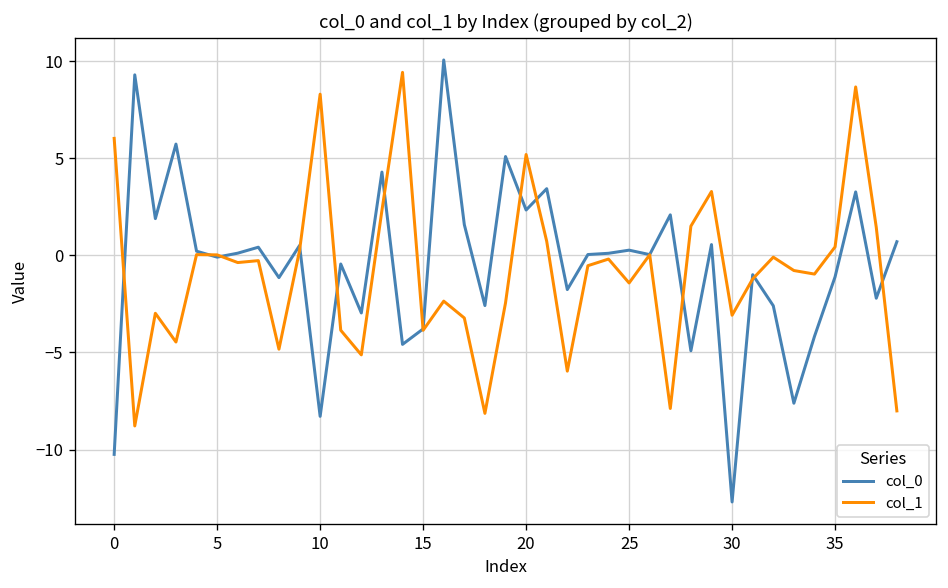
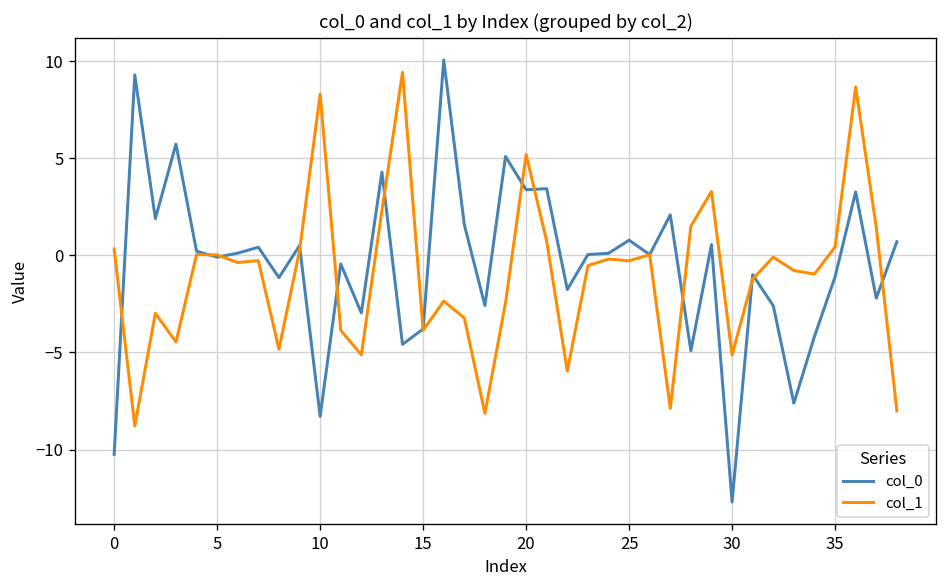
col_1, 0: 6.0 -> 0.3
col_0, 20: 2.3 -> 3.4
col_0, 25: 0.3 -> 0.8
col_1, 25: -1.4 -> -0.3
col_1, 30: -3.1 -> -5.1
